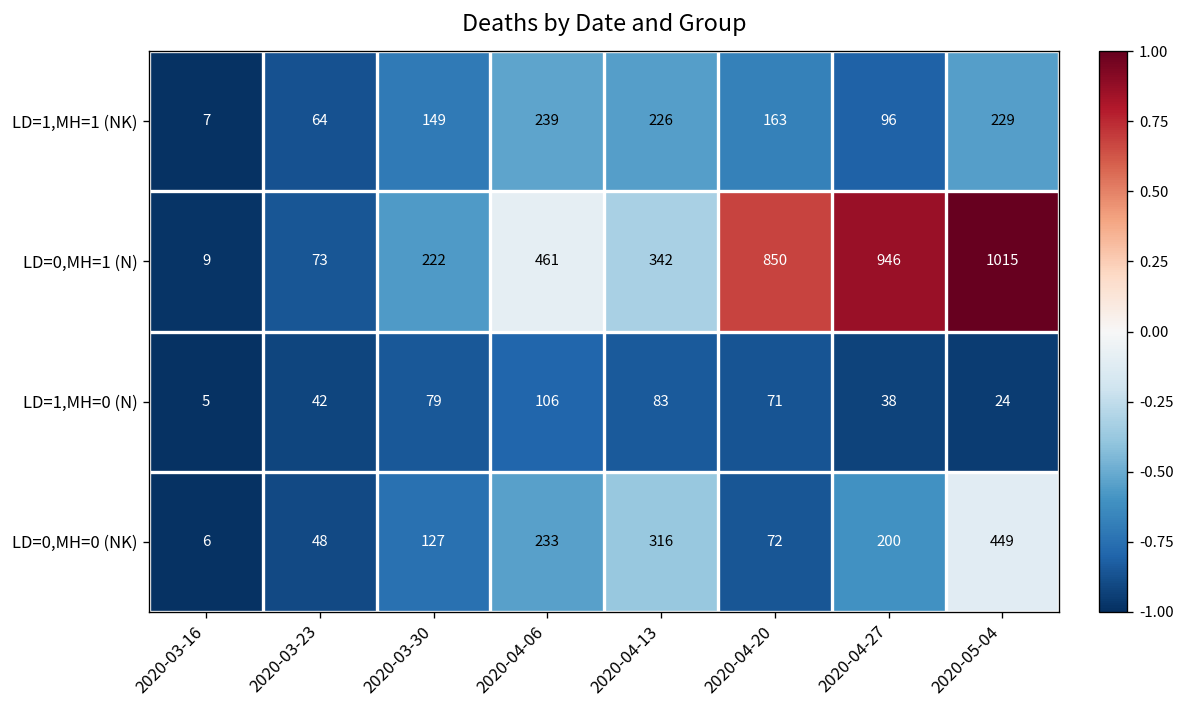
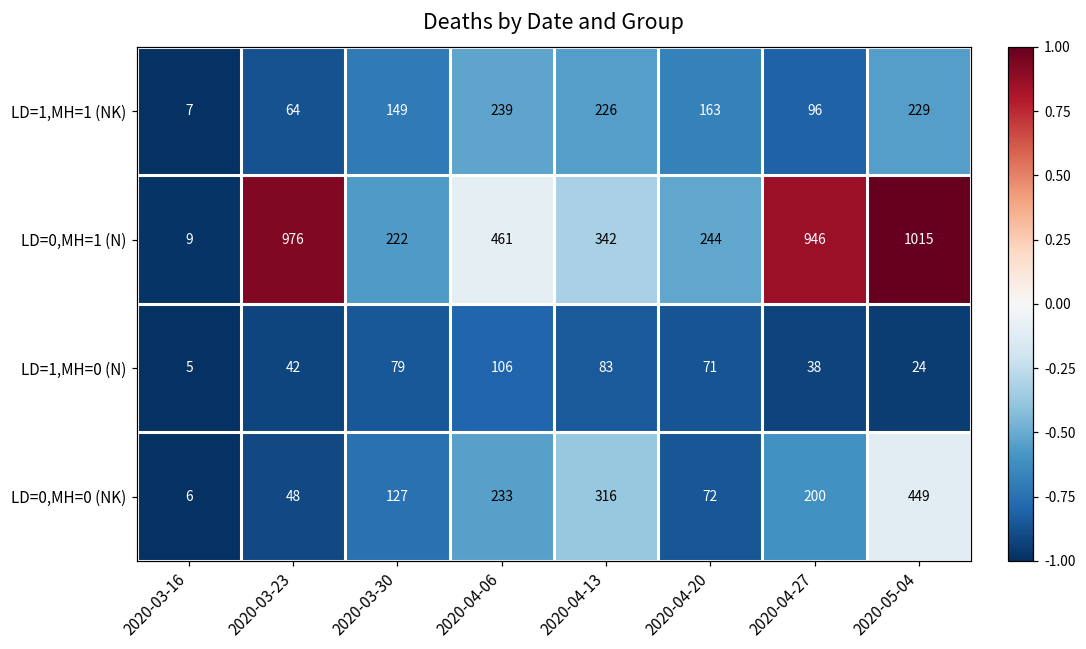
LD=0,MH=1 (N), 2020-03-23: 73 -> 976
LD=0,MH=1 (N), 2020-04-20: 850 -> 244
